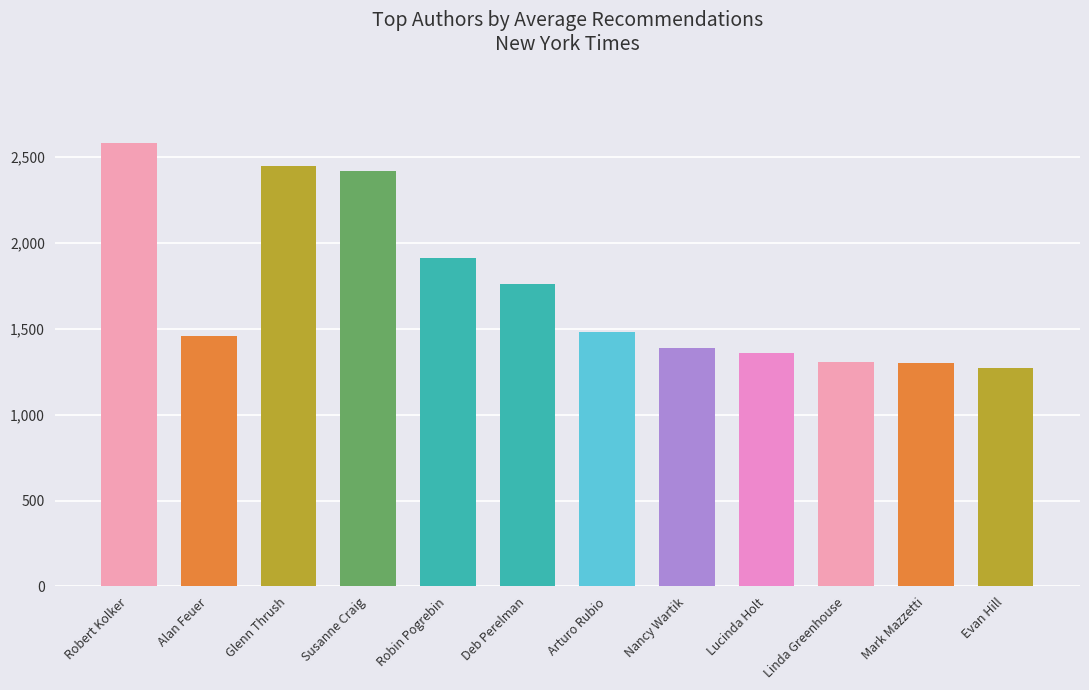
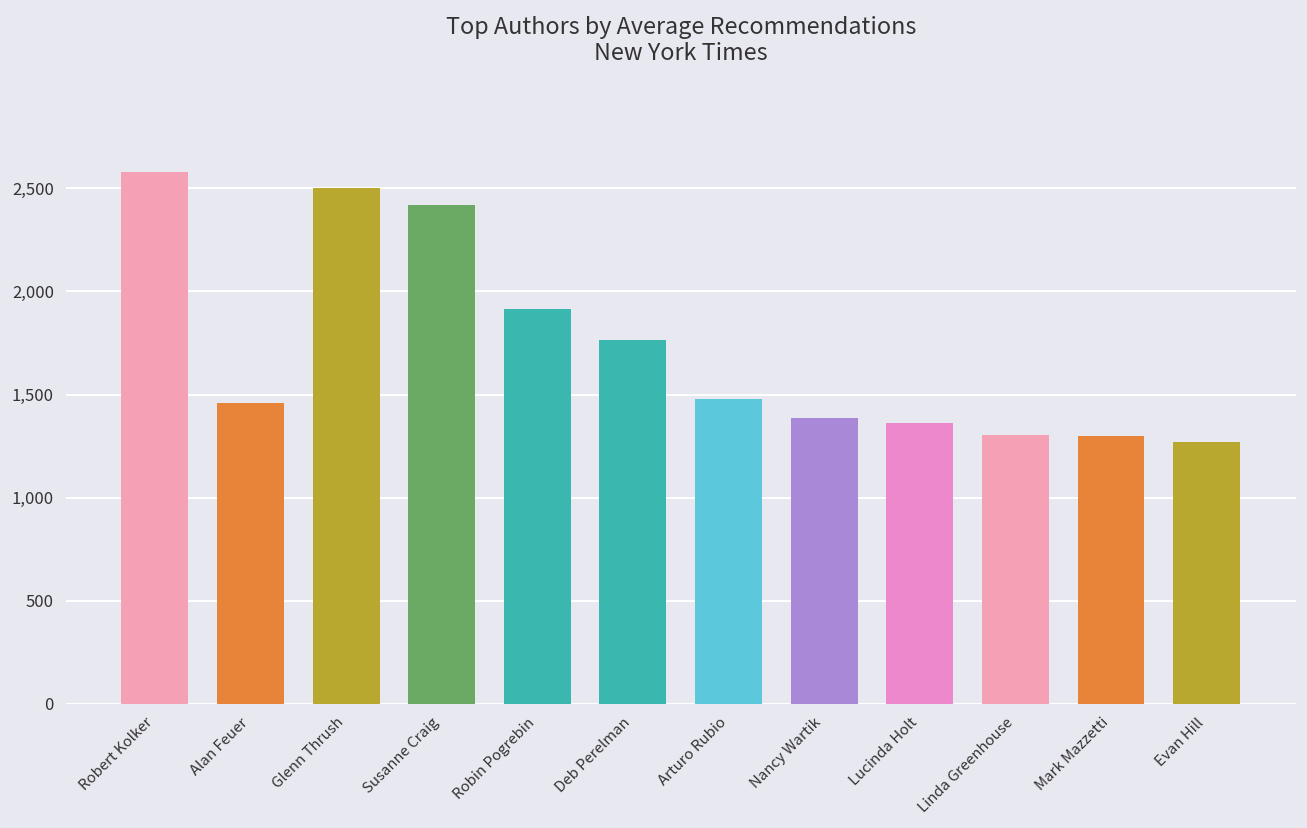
Glenn Thrush: 2,450 -> 2,500
